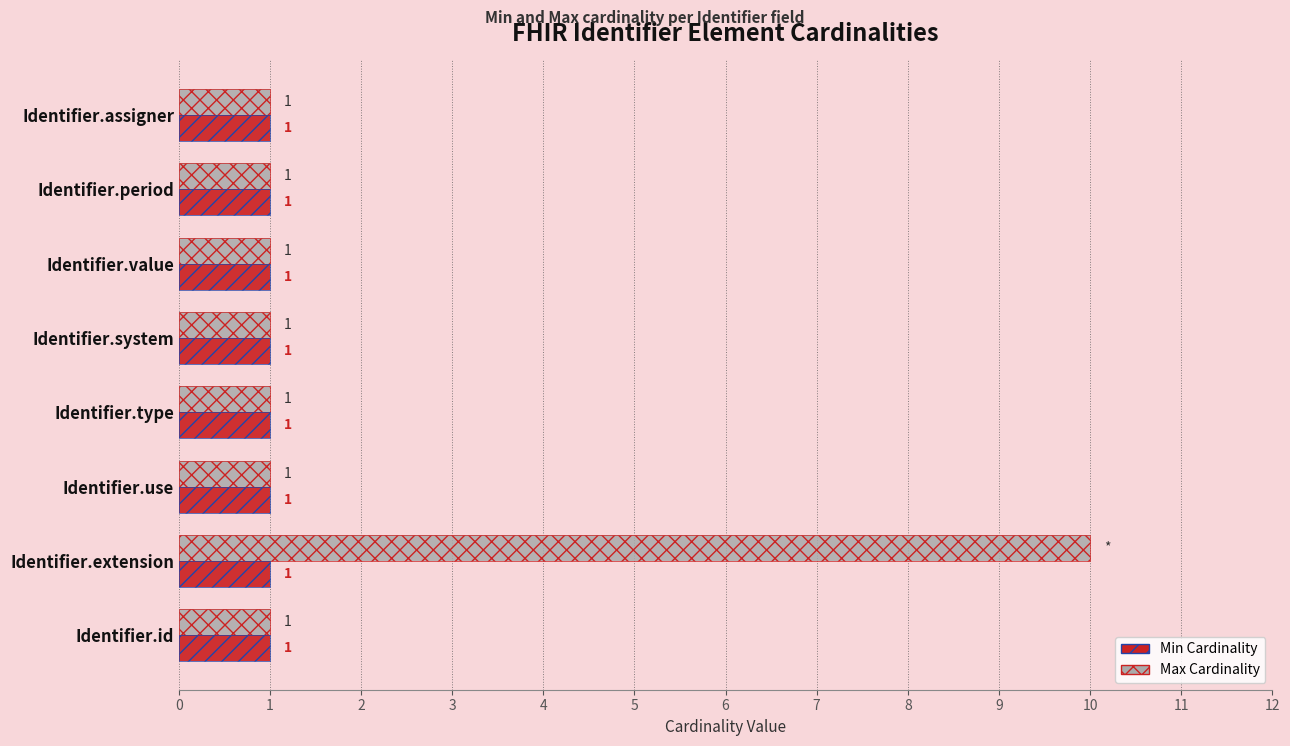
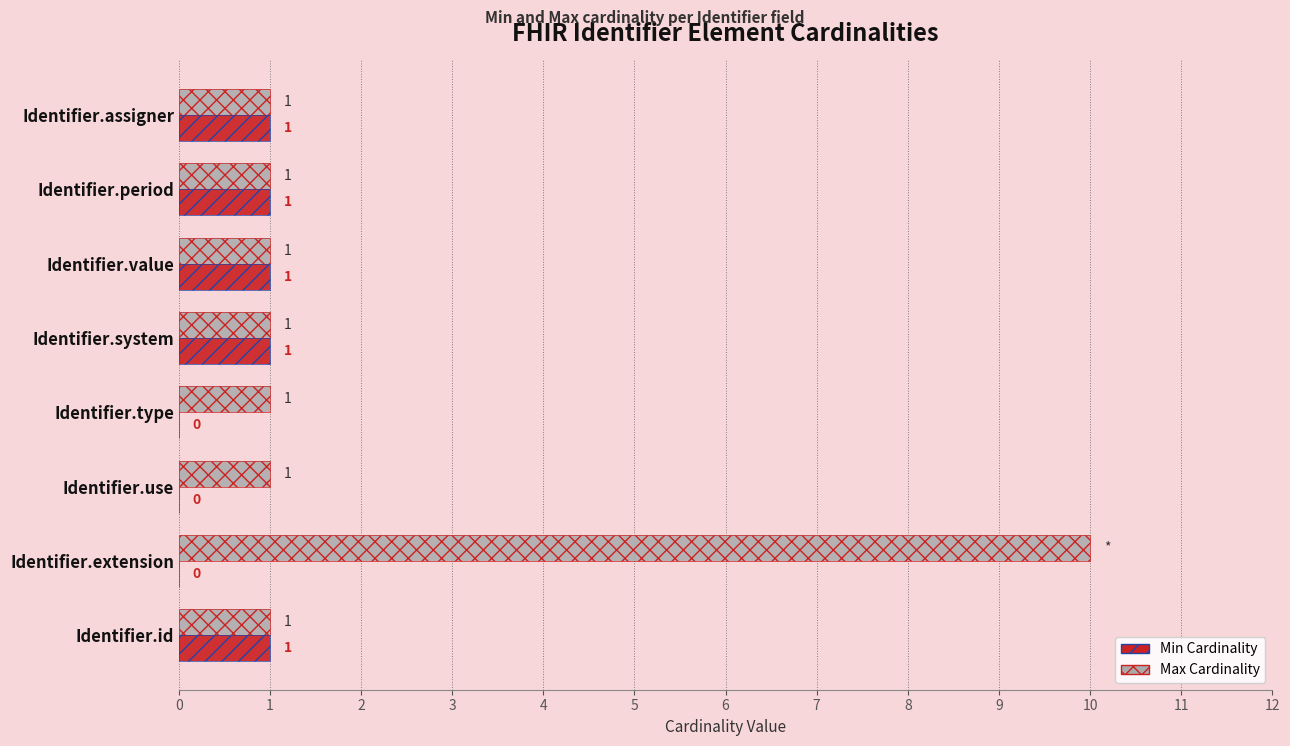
Min Cardinality, Identifier.type: 1 -> 0
Min Cardinality, Identifier.use: 1 -> 0
Min Cardinality, Identifier.extension: 1 -> 0
